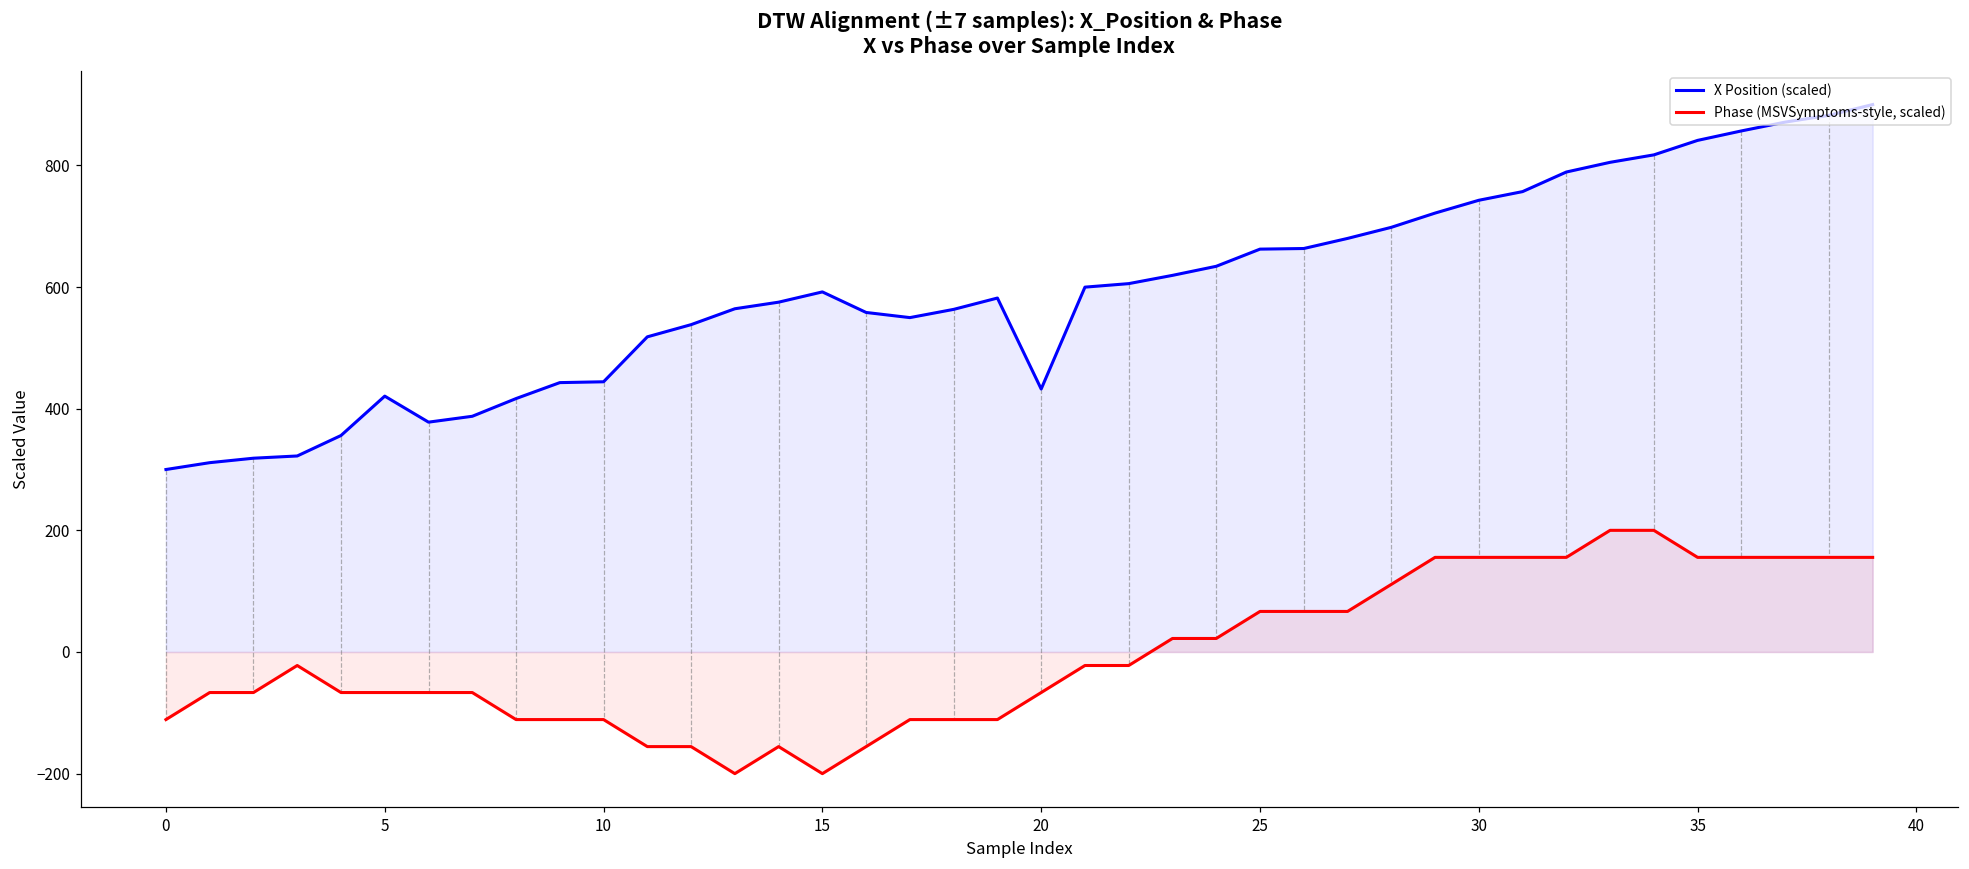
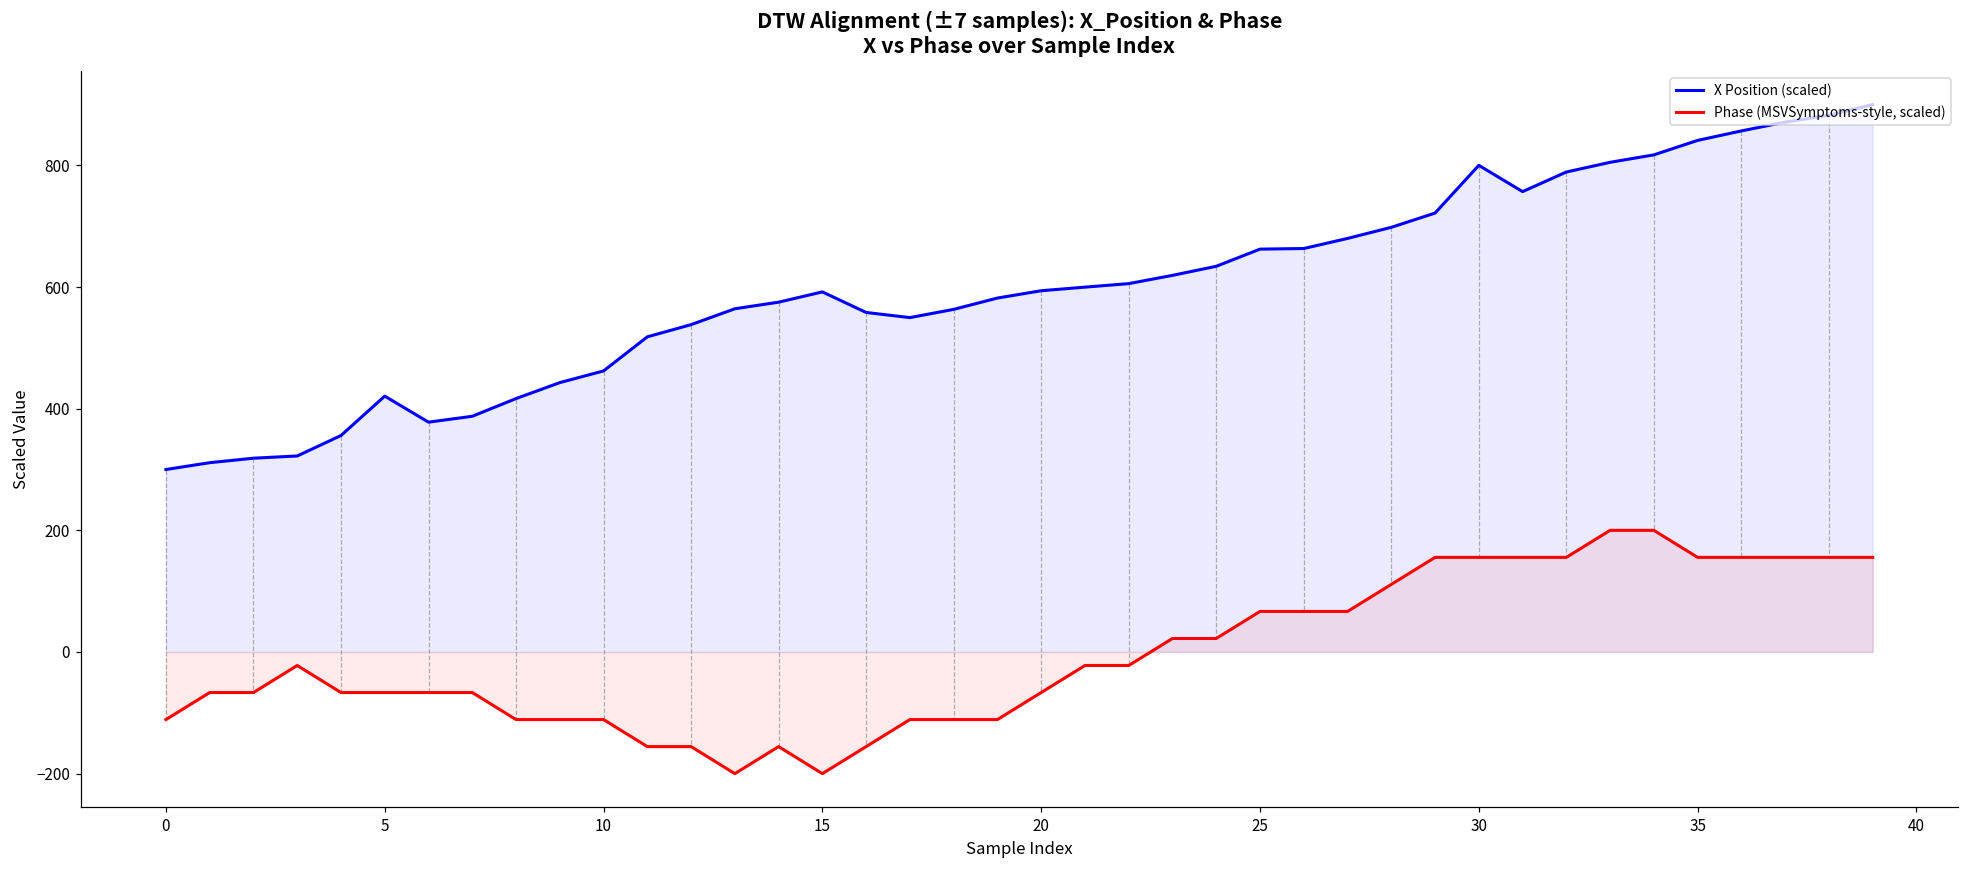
X Position (scaled), 10: 440 -> 460
X Position (scaled), 20: 430 -> 590
X Position (scaled), 30: 740 -> 800
